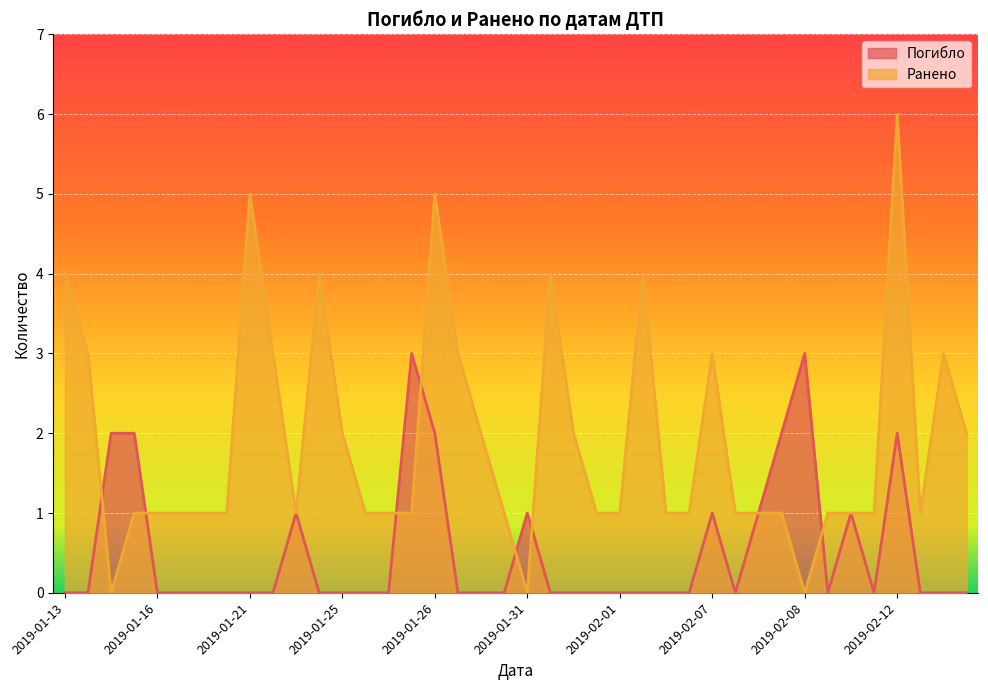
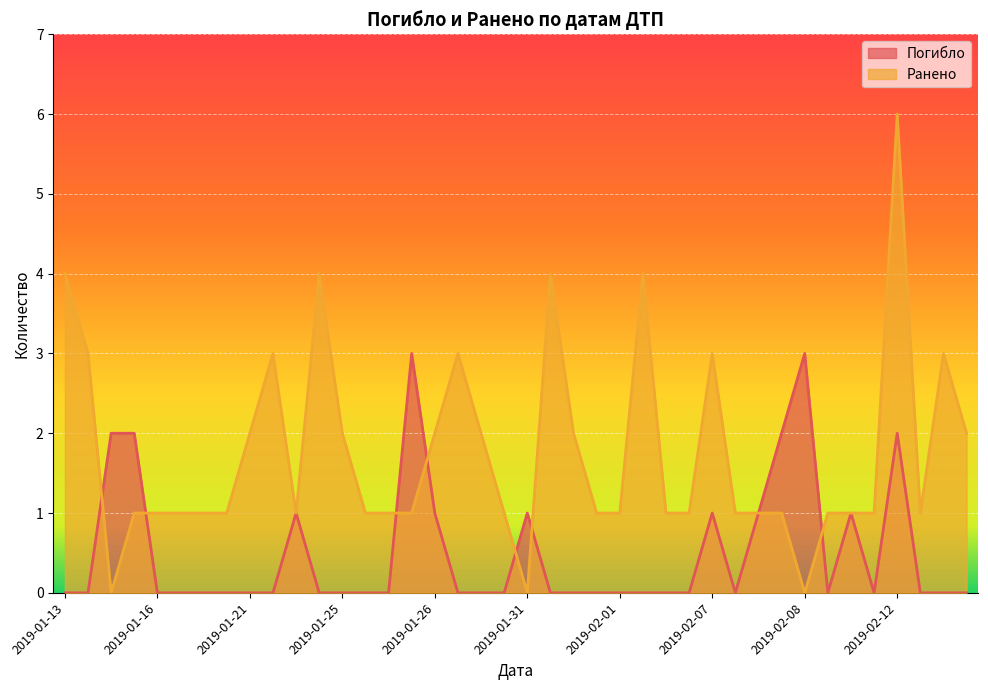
Ранено, 2019-01-21: 5 -> 2
Погибло, 2019-01-26: 2 -> 1
Ранено, 2019-01-26: 5 -> 2
